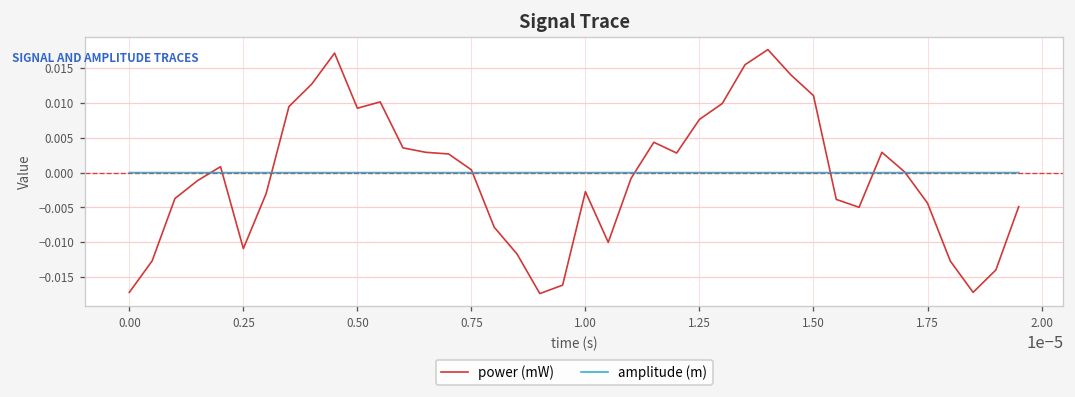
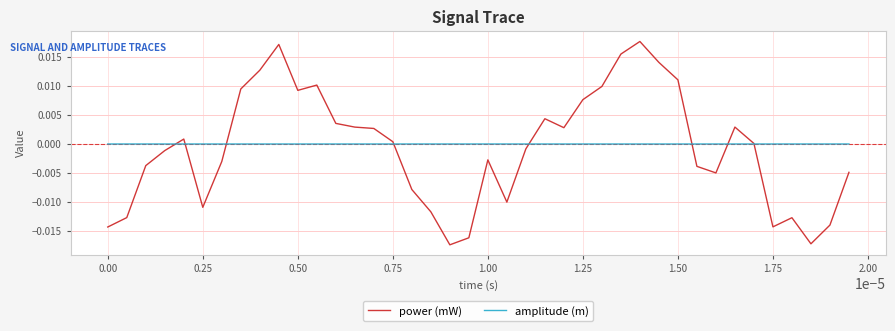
power (mW), 0.00: -0.017 -> -0.014
power (mW), 1.75: -0.004 -> -0.014
